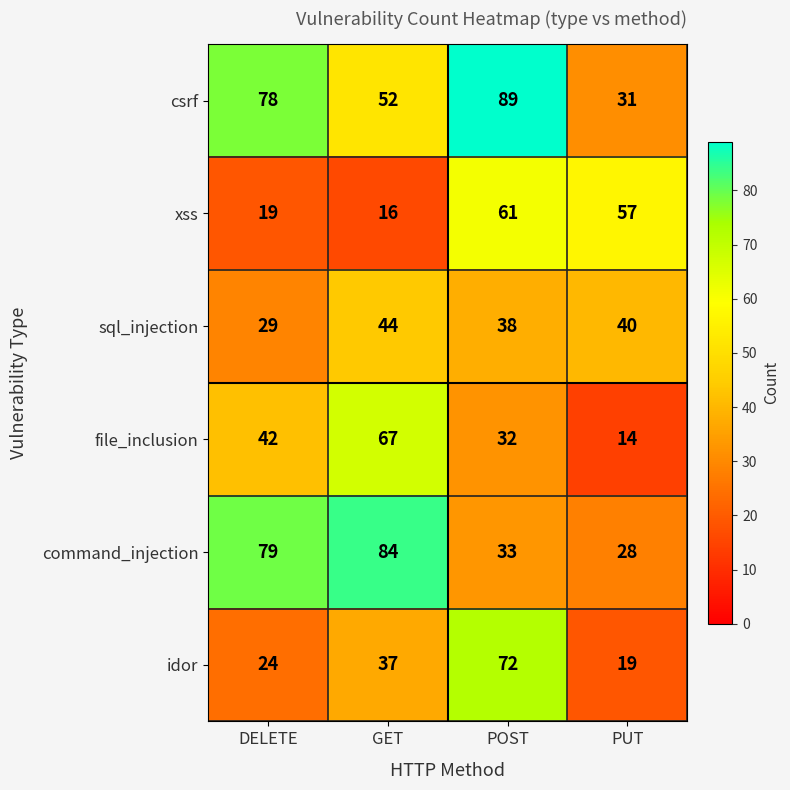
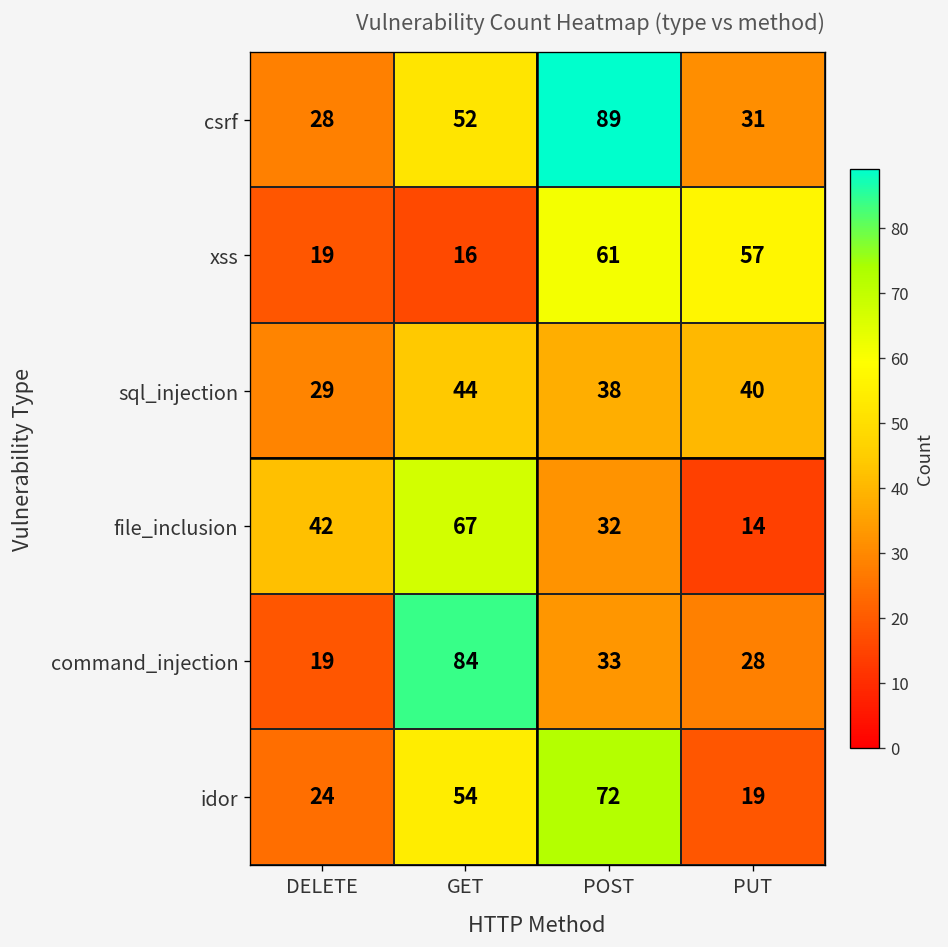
csrf, DELETE: 78 -> 28
command_injection, DELETE: 79 -> 19
idor, GET: 37 -> 54
